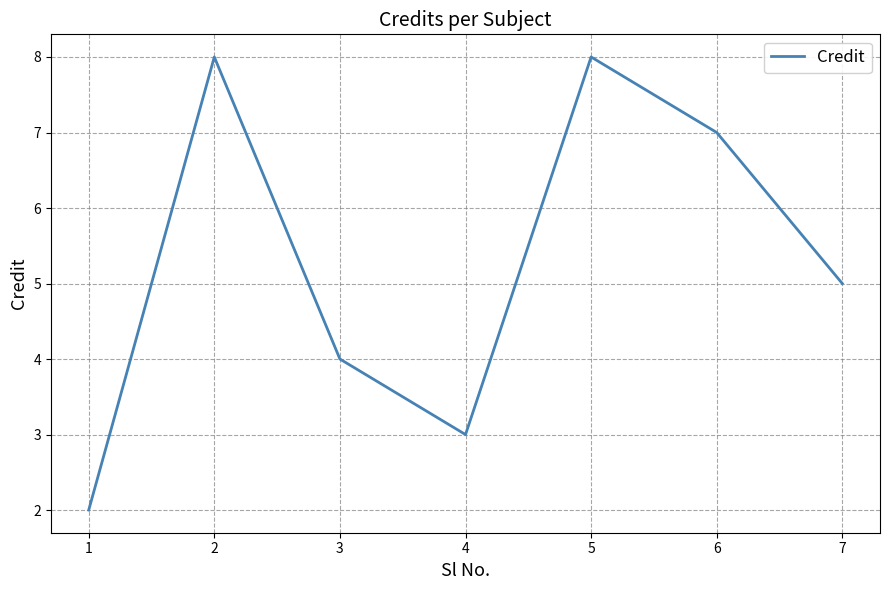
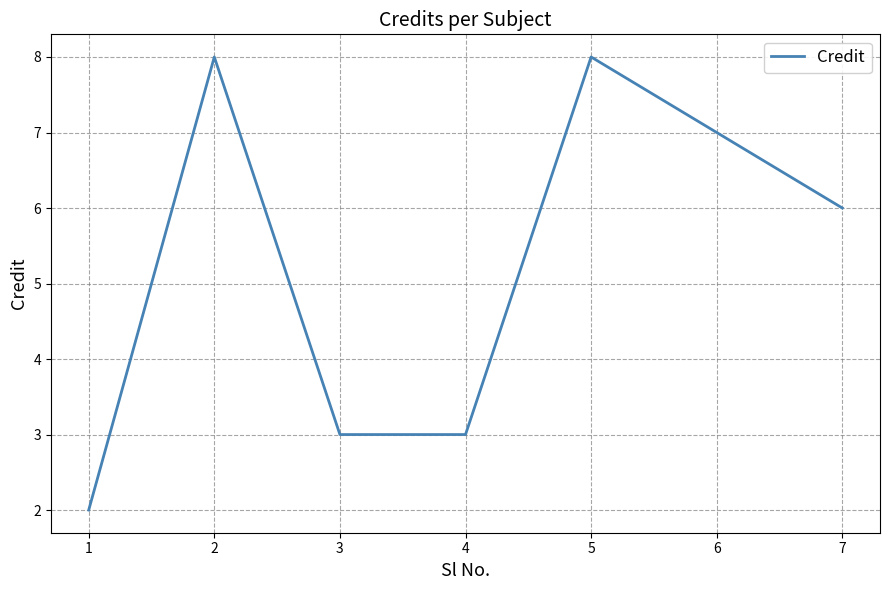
3: 4 -> 3
7: 5 -> 6
